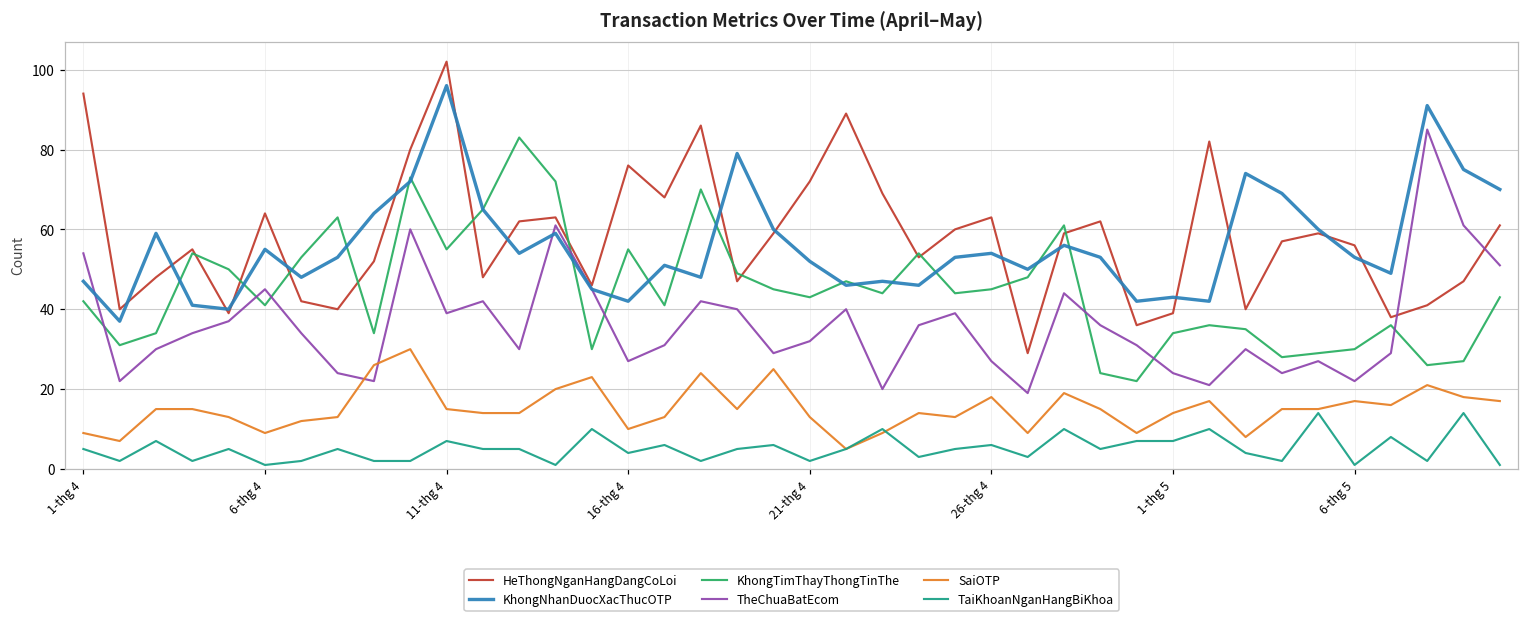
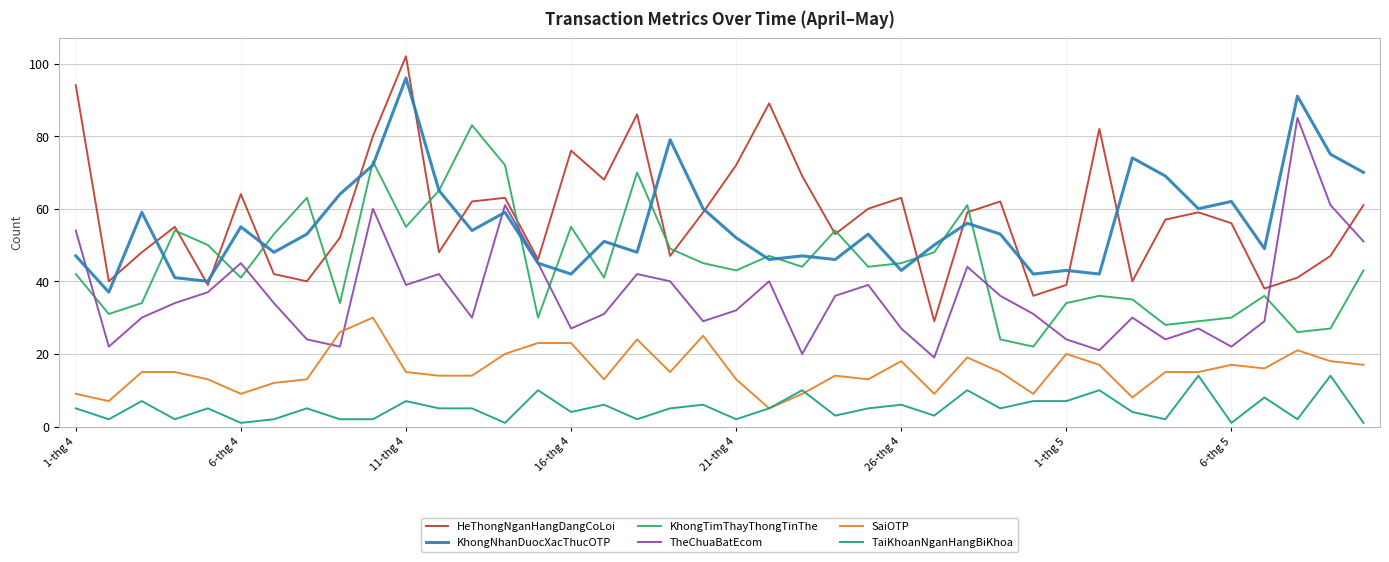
SaiOTP, 16-thg 4: 10 -> 23
KhongNhanDuocXacThucOTP, 26-thg 4: 54 -> 43
SaiOTP, 1-thg 5: 14 -> 20
KhongNhanDuocXacThucOTP, 6-thg 5: 53 -> 62
